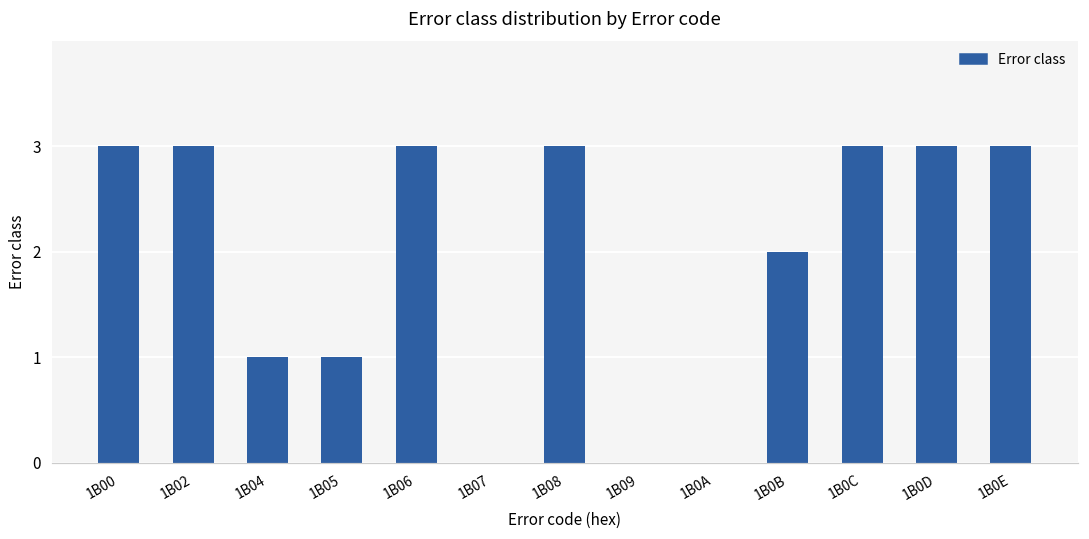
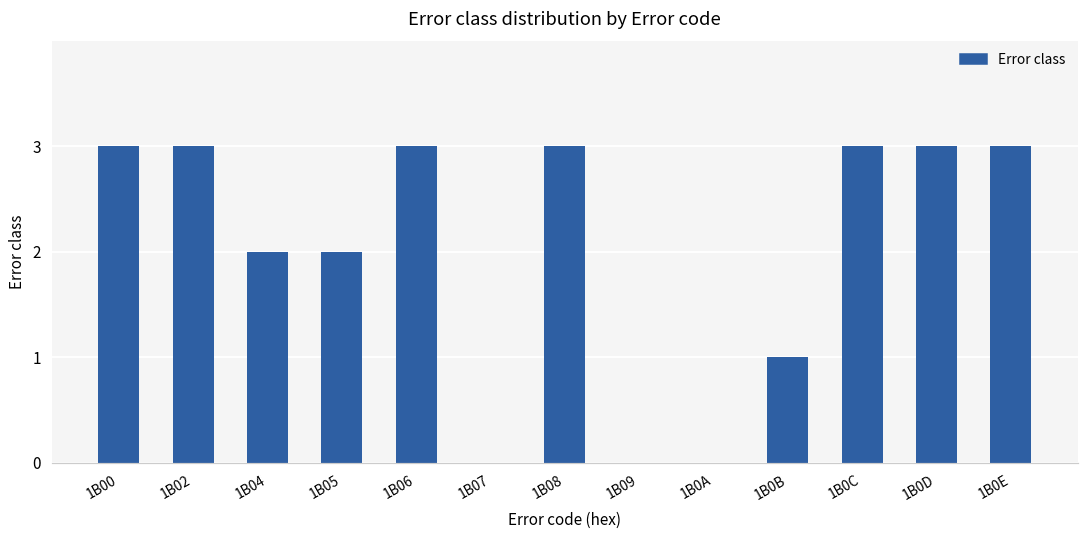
1B04: 1 -> 2
1B05: 1 -> 2
1B0B: 2 -> 1
